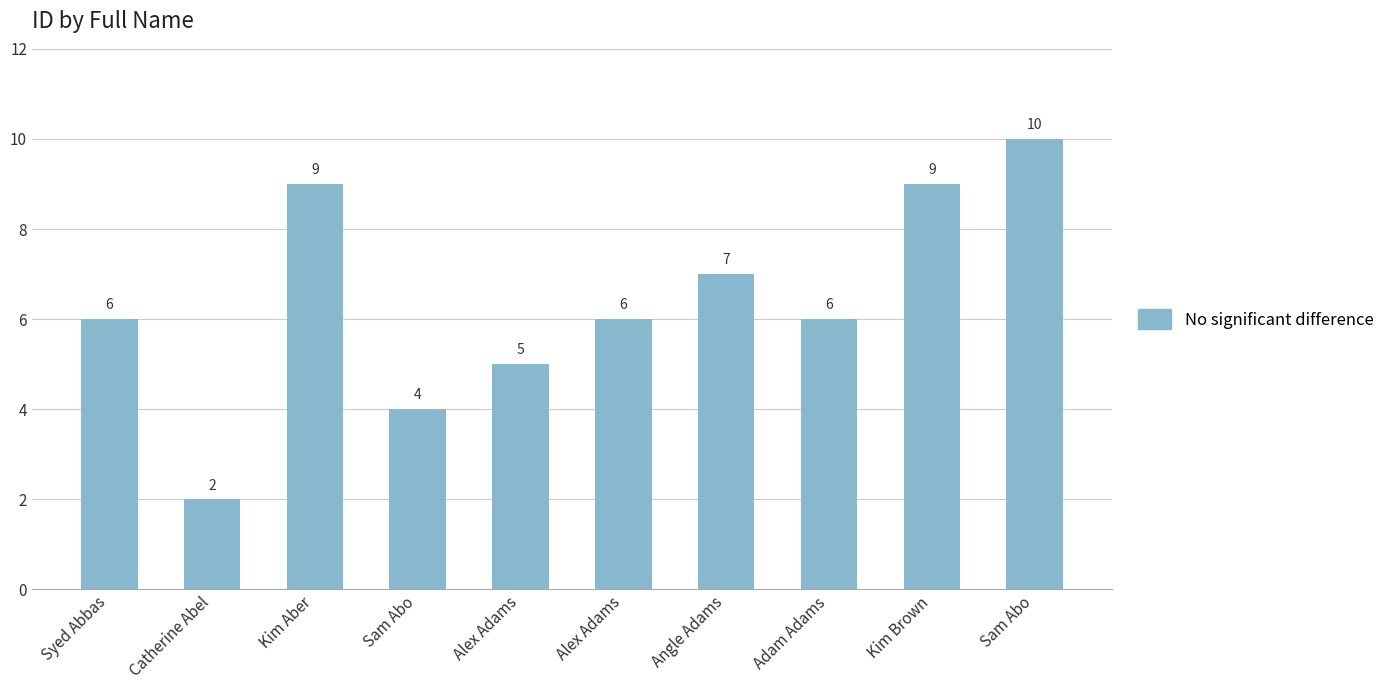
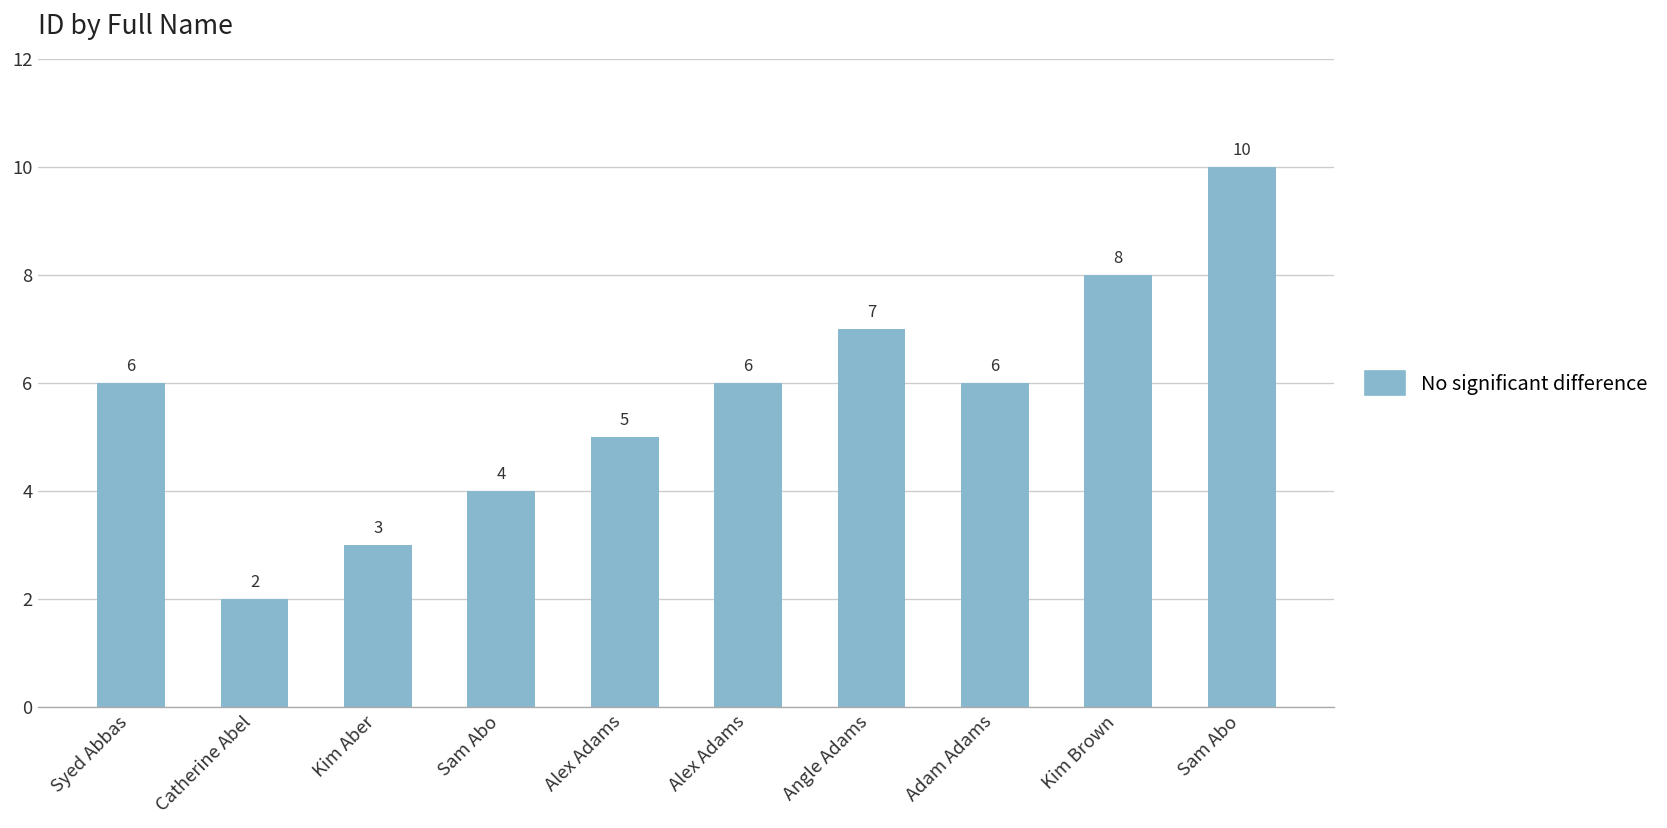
Kim Aber: 9 -> 3
Kim Brown: 9 -> 8
